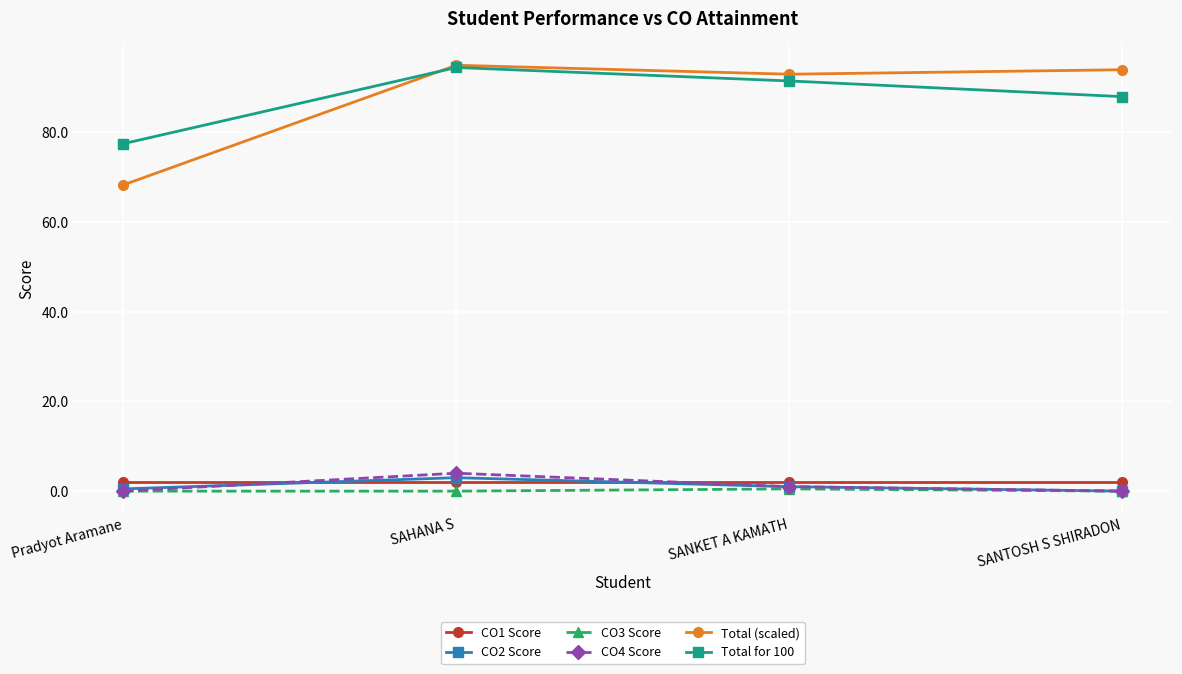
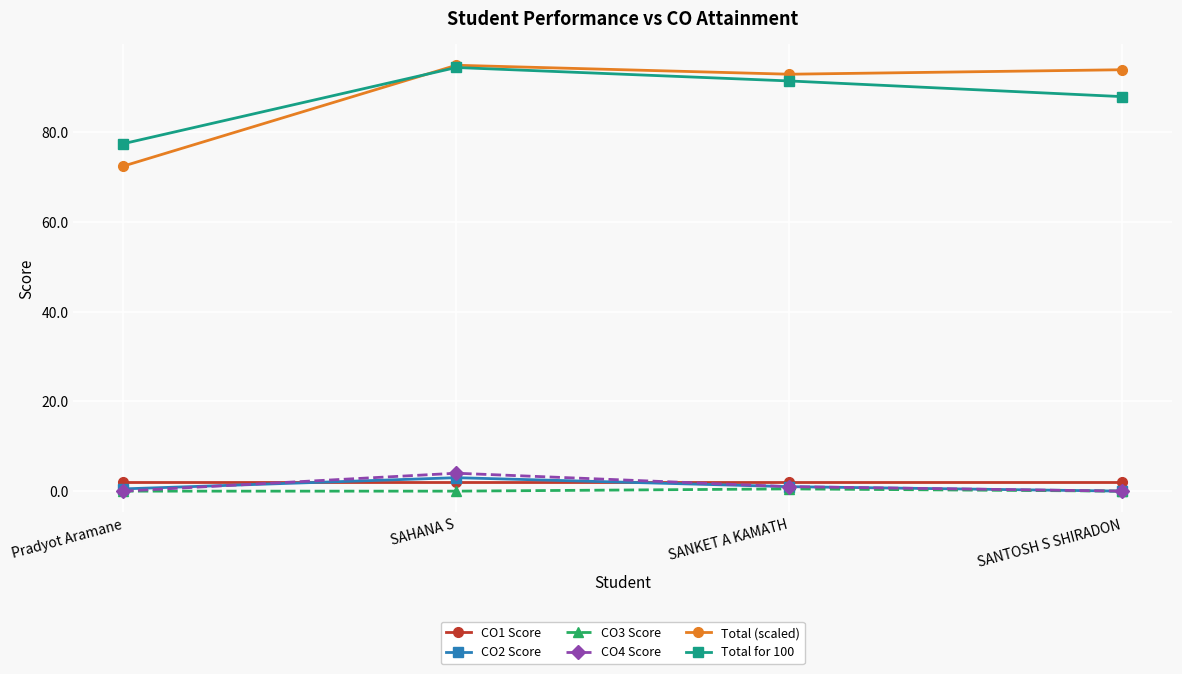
Total (scaled), Pradyot Aramane: 68 -> 73
